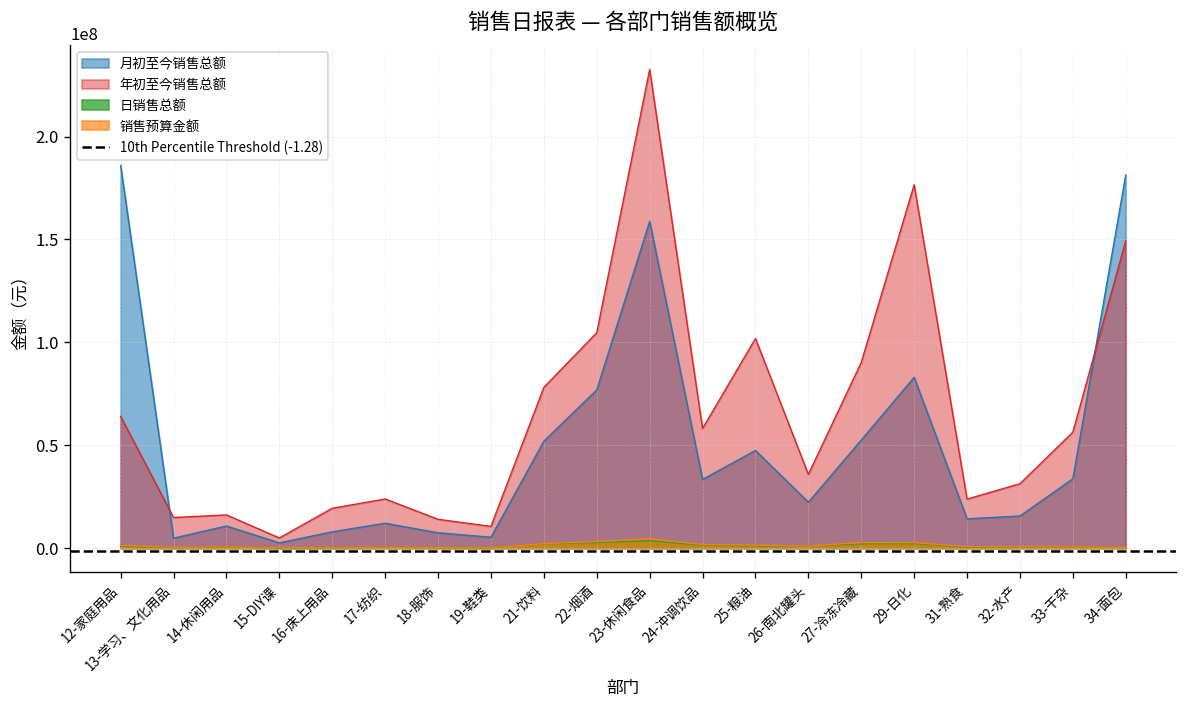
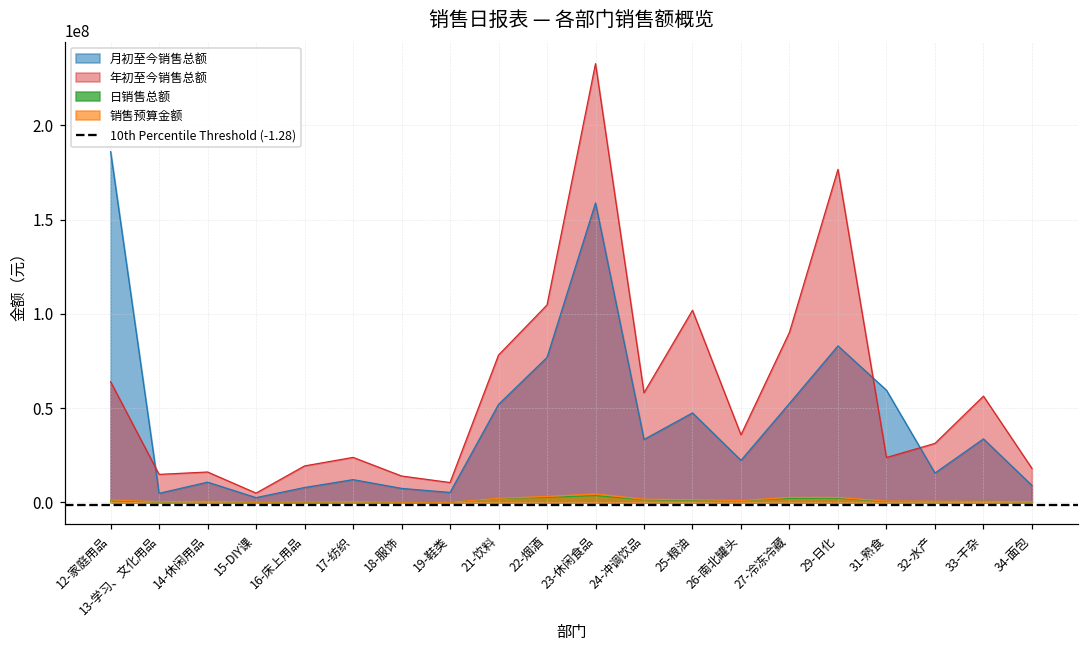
月初至今销售总额, 31-熟食: 14000000 -> 59000000
月初至今销售总额, 34-面包: 181000000 -> 9000000
年初至今销售总额, 34-面包: 149000000 -> 18000000
